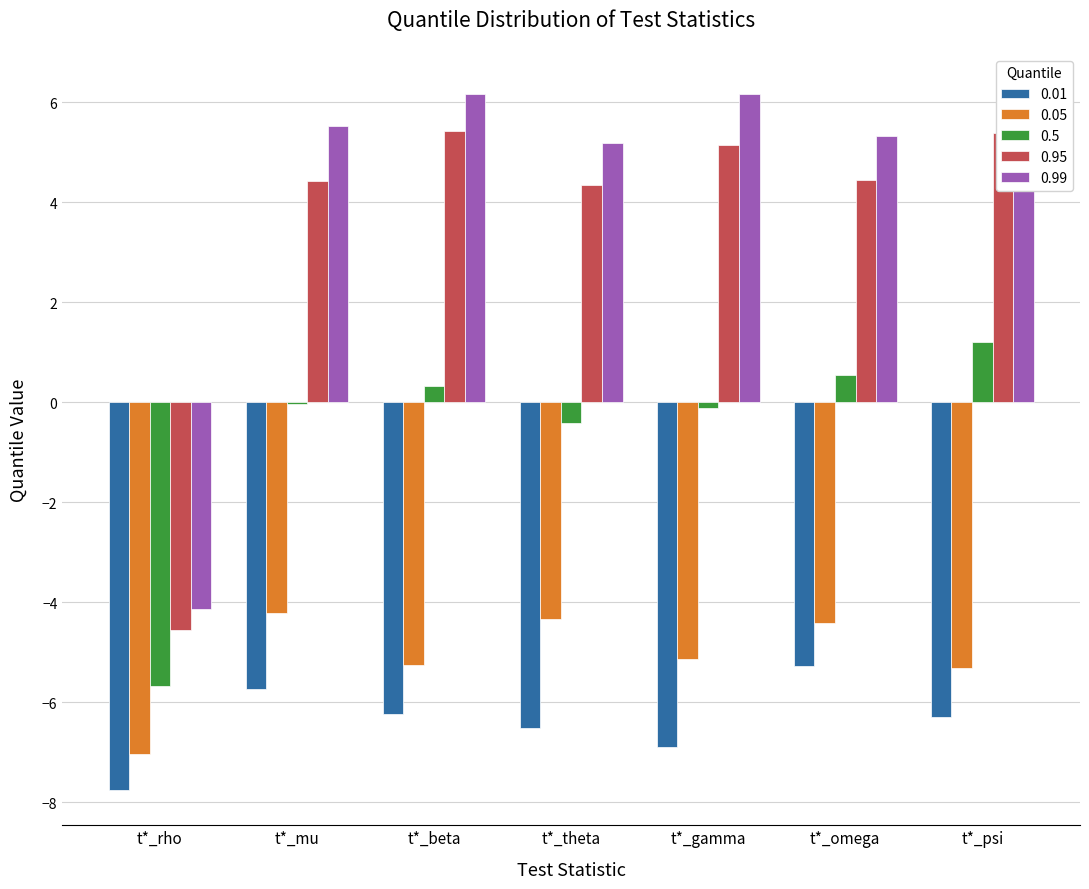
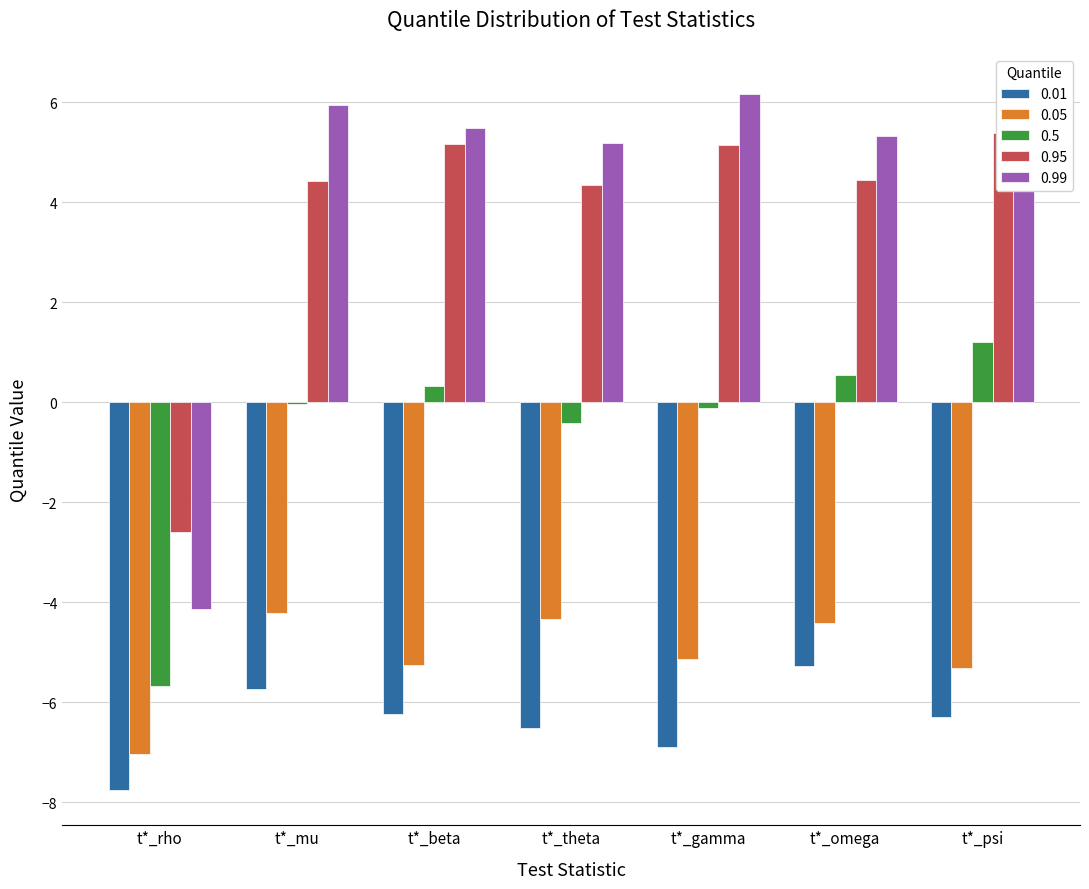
0.95, t*_rho: -4.6 -> -2.6
0.99, t*_mu: 5.5 -> 6.0
0.95, t*_beta: 5.4 -> 5.2
0.99, t*_beta: 6.2 -> 5.5
